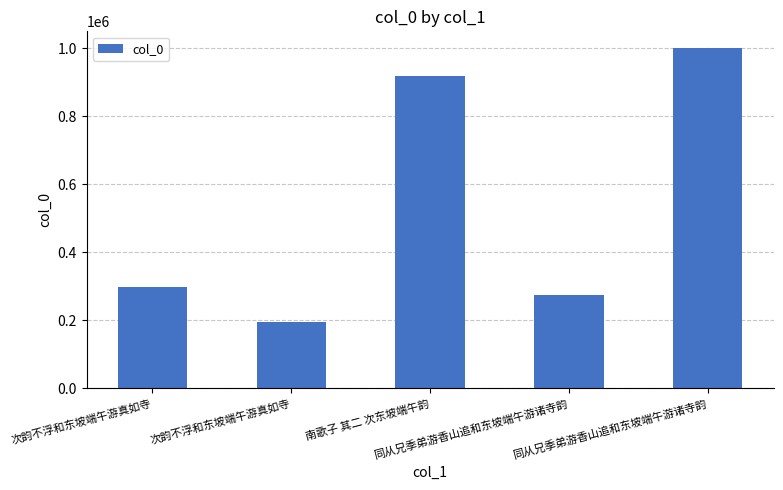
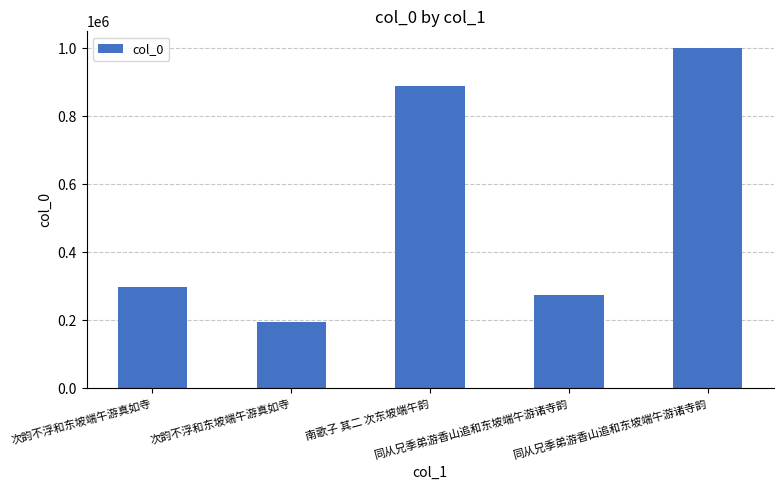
南歌子 其二 次东坡端午韵: 920000 -> 890000
